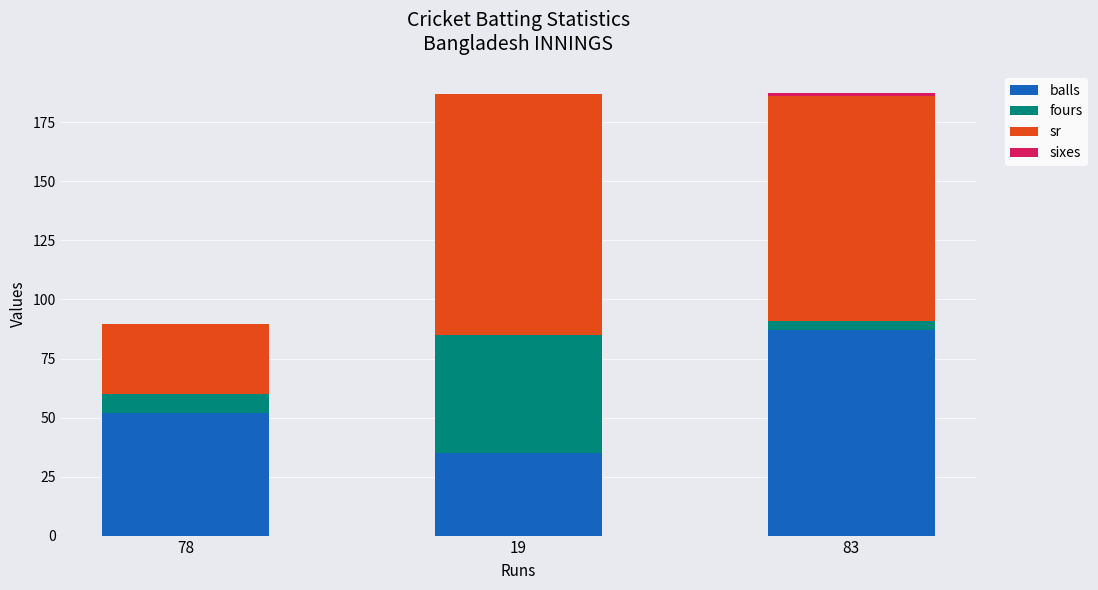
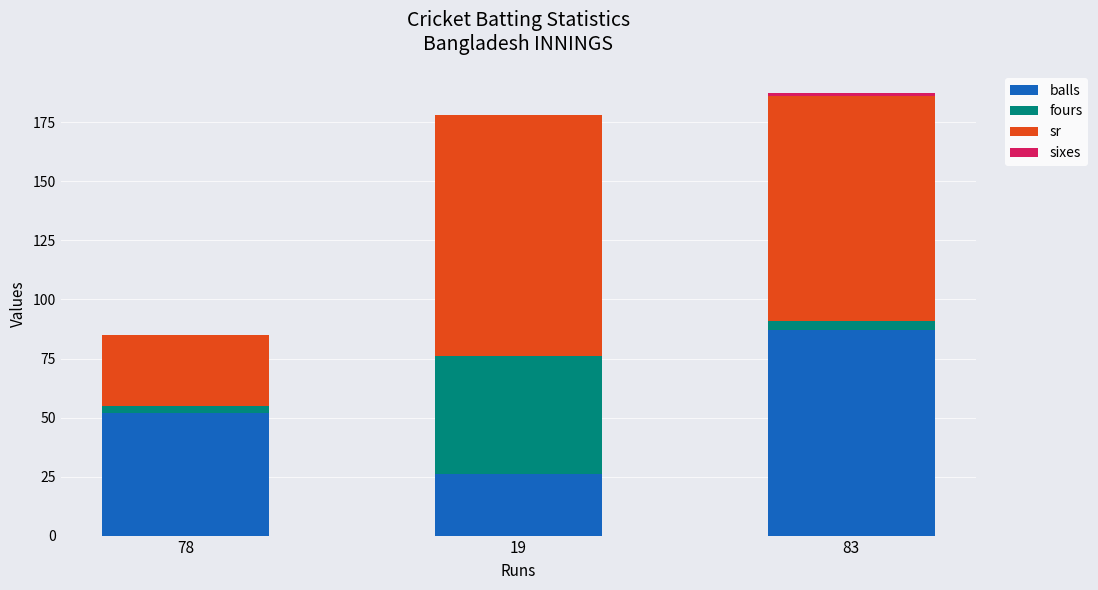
fours, 78: 8 -> 3
balls, 19: 35 -> 26
